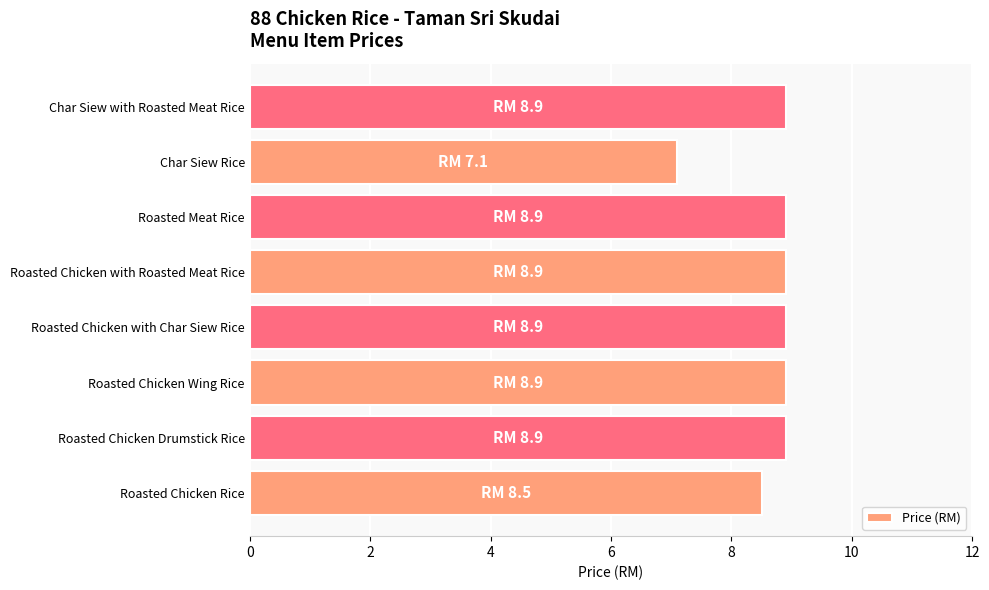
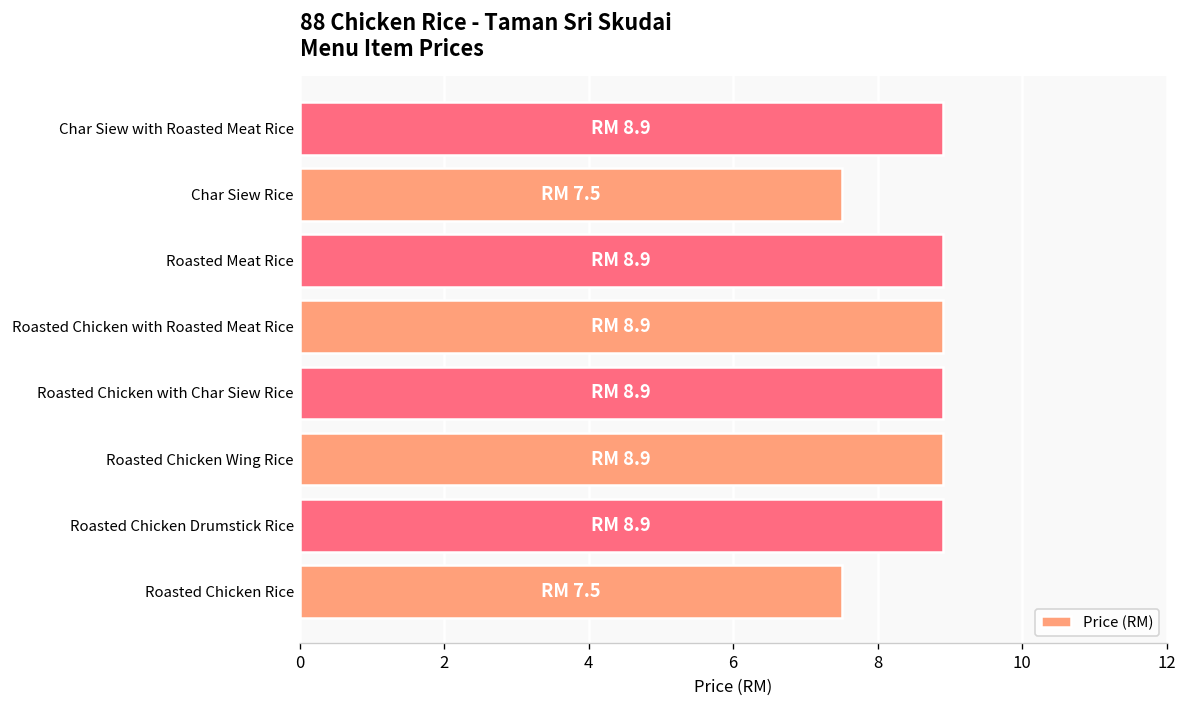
Char Siew Rice: 7.1 -> 7.5
Roasted Chicken Rice: 8.5 -> 7.5
